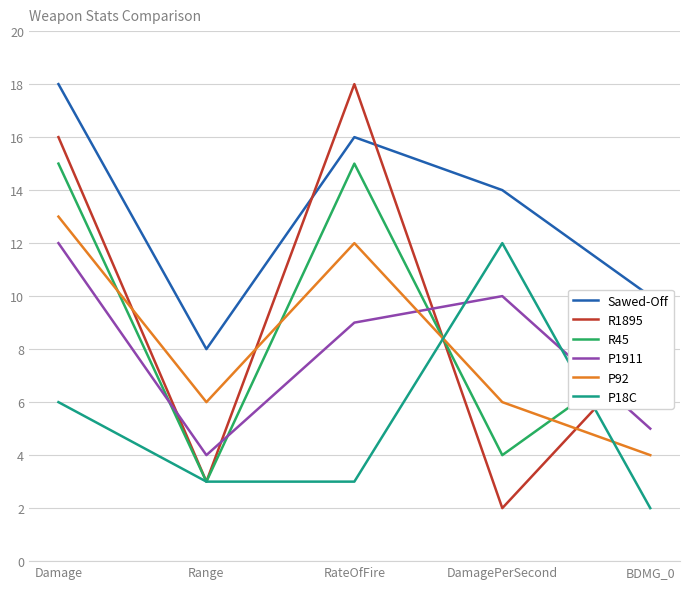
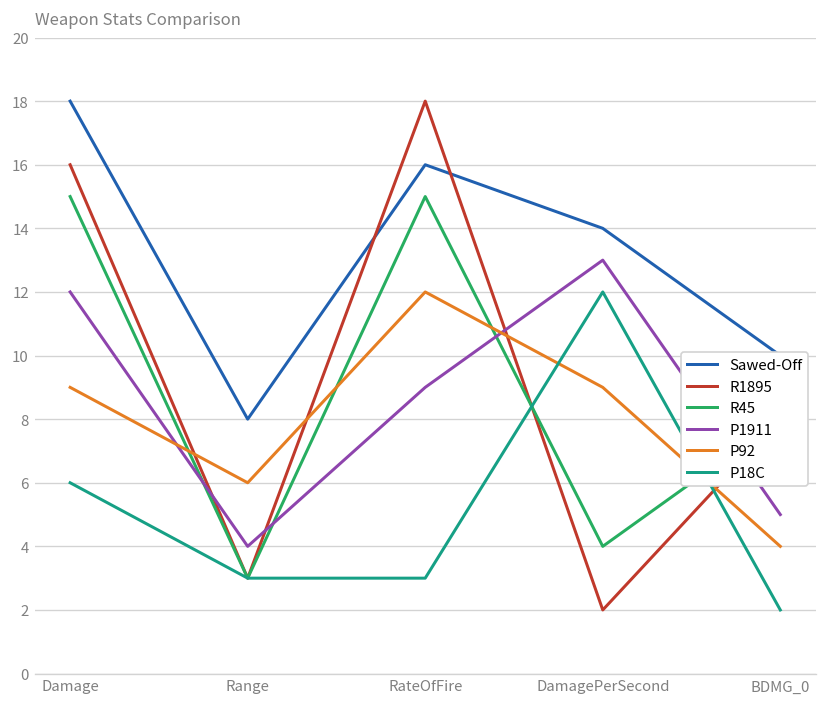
P92, Damage: 13 -> 9
P1911, DamagePerSecond: 10 -> 13
P92, DamagePerSecond: 6 -> 9
